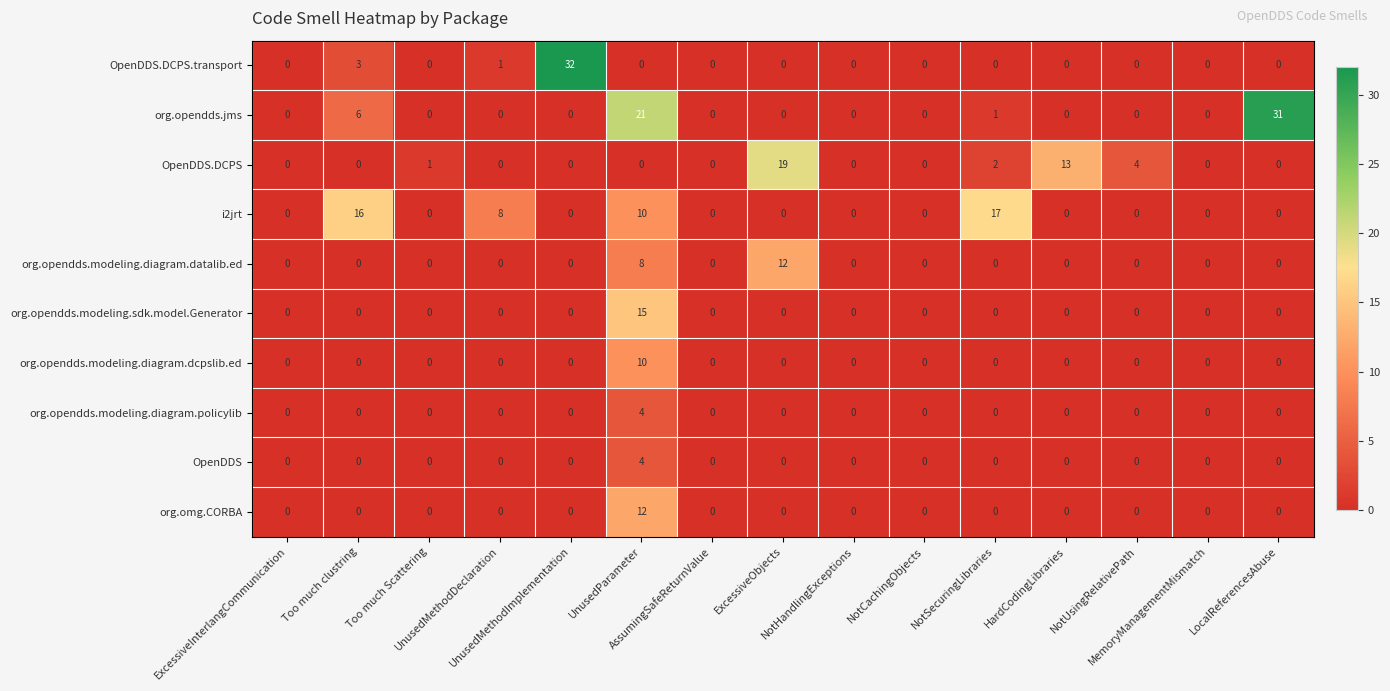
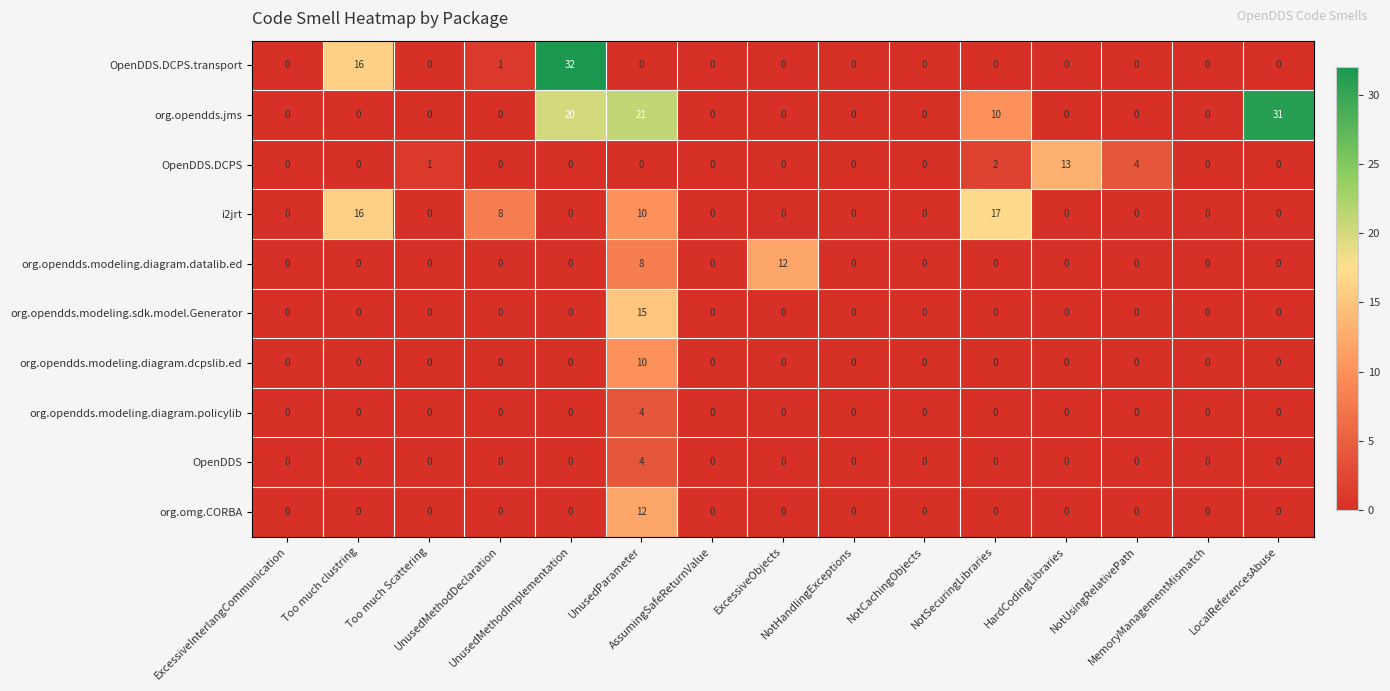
OpenDDS.DCPS.transport, Too much clustring: 3 -> 16
org.opendds.jms, Too much clustring: 6 -> 0
org.opendds.jms, UnusedMethodImplementation: 0 -> 20
org.opendds.jms, NotSecuringLibraries: 1 -> 10
OpenDDS.DCPS, ExcessiveObjects: 19 -> 0
